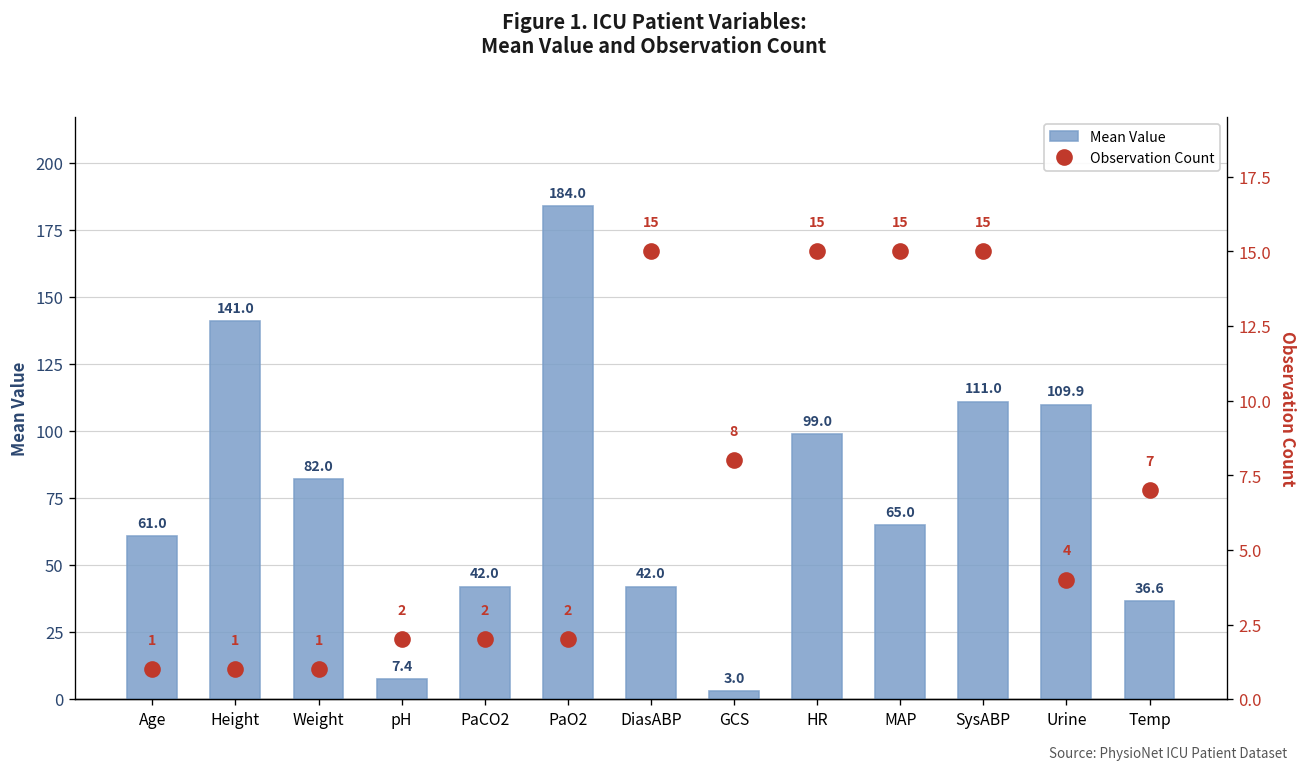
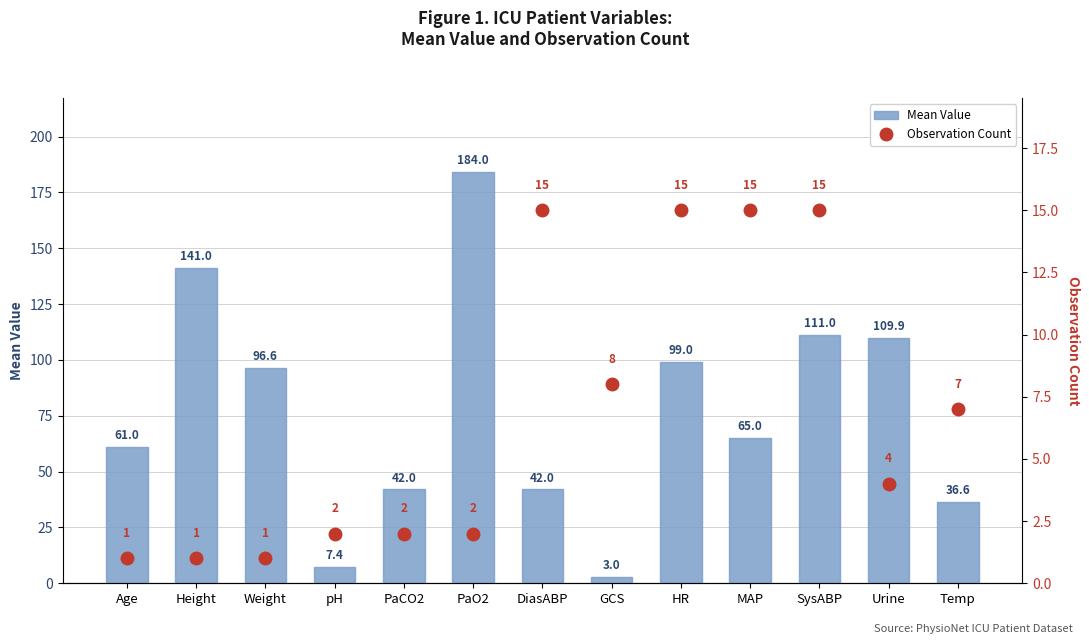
Mean Value, Weight: 82.0 -> 96.6
